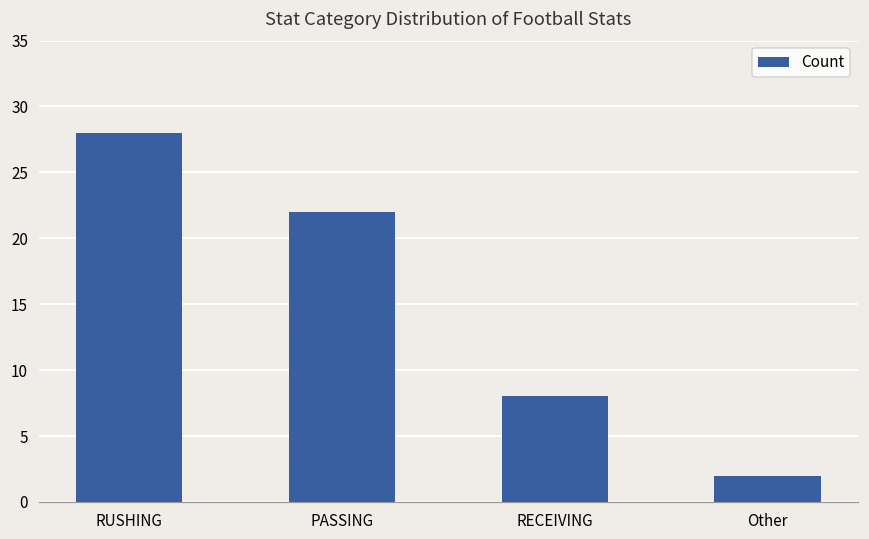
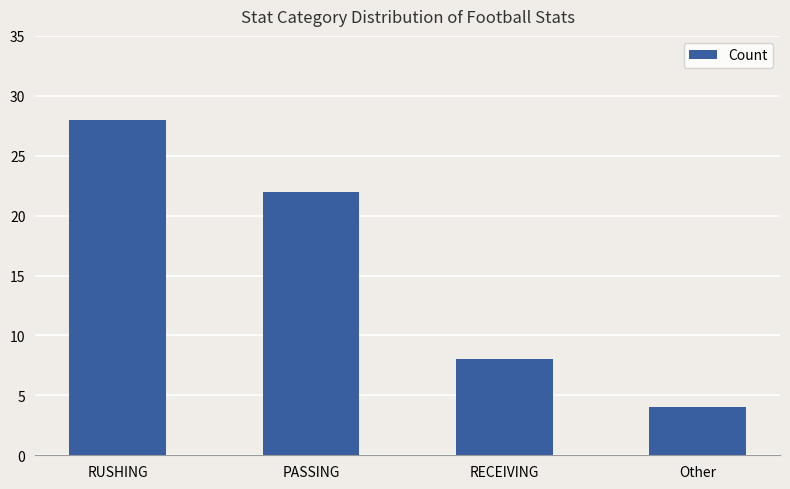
Other: 2 -> 4
